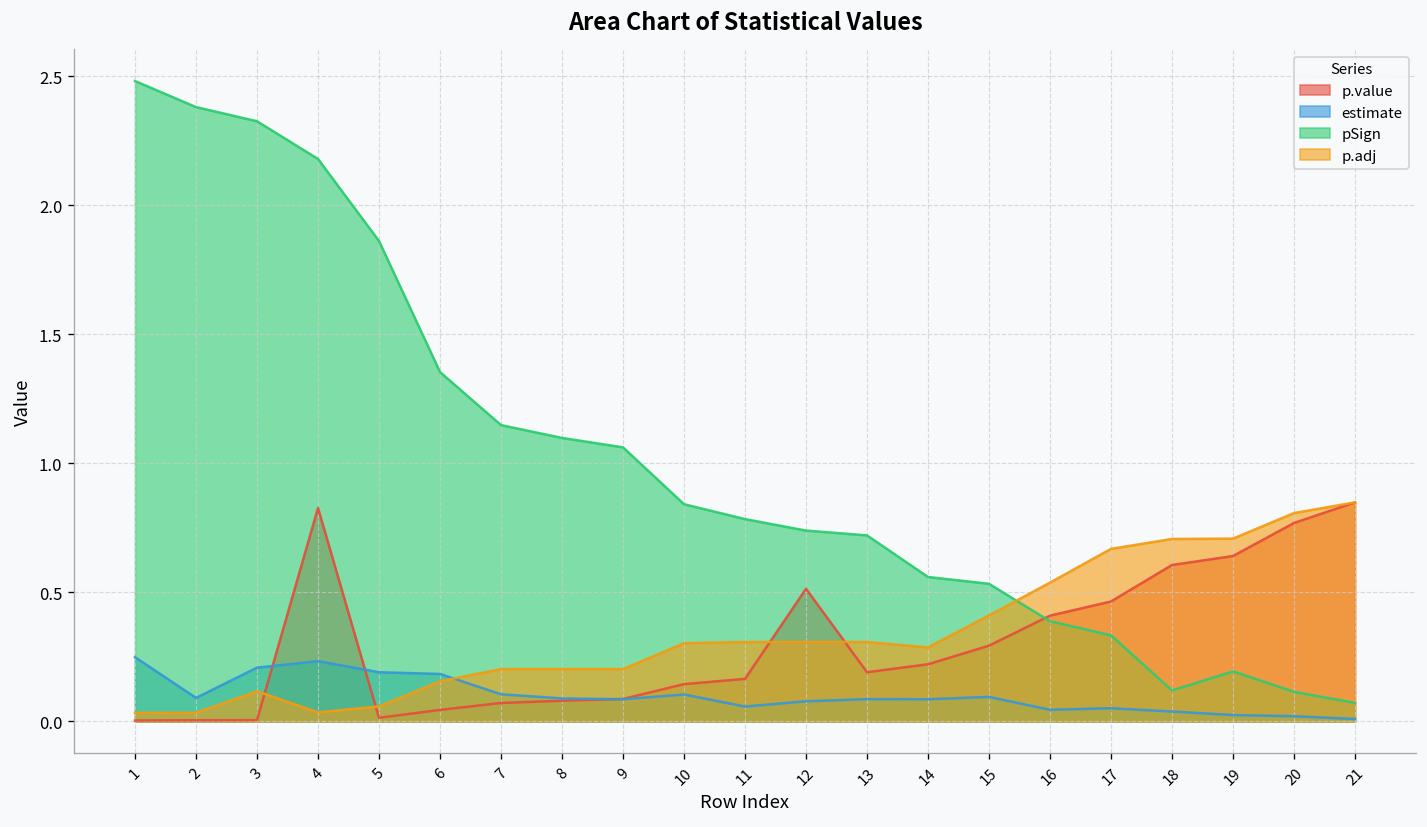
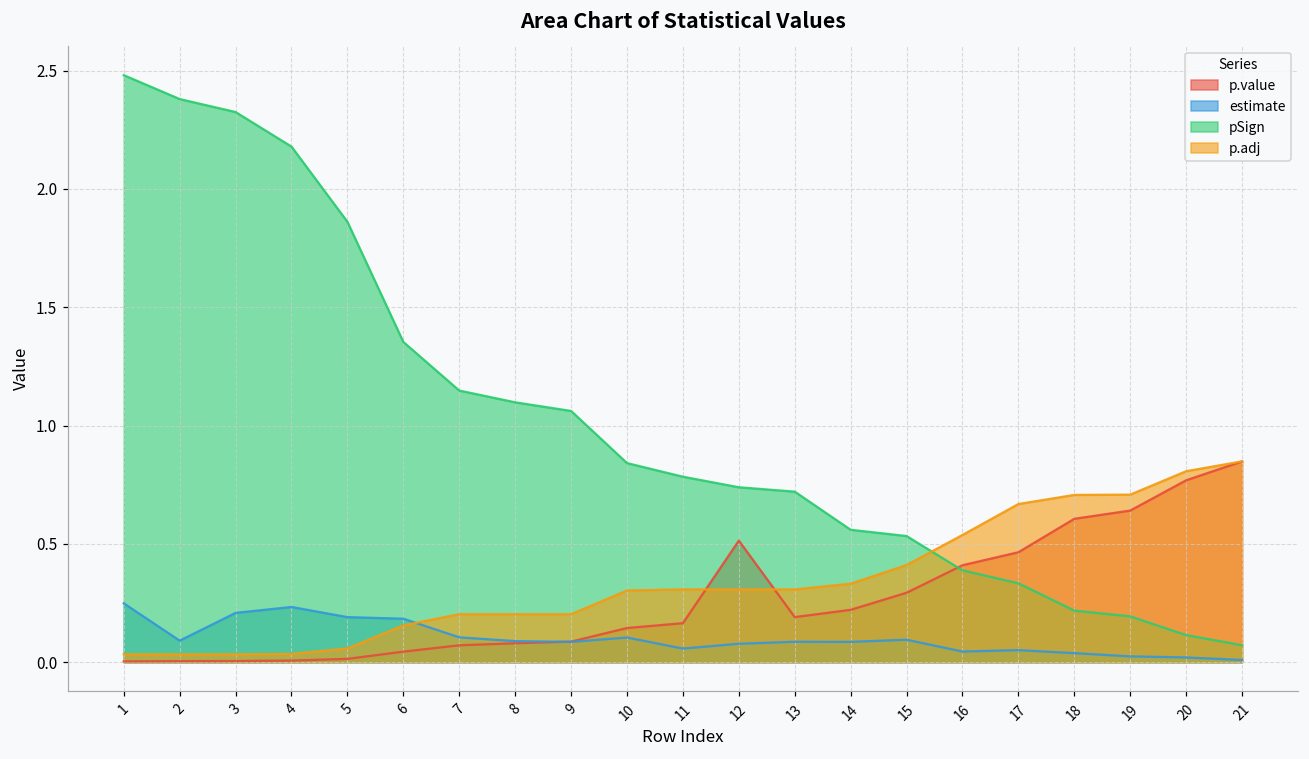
p.adj, 3: 0.12 -> 0.03
p.value, 4: 0.83 -> 0.01
p.adj, 14: 0.29 -> 0.33
pSign, 18: 0.12 -> 0.22
